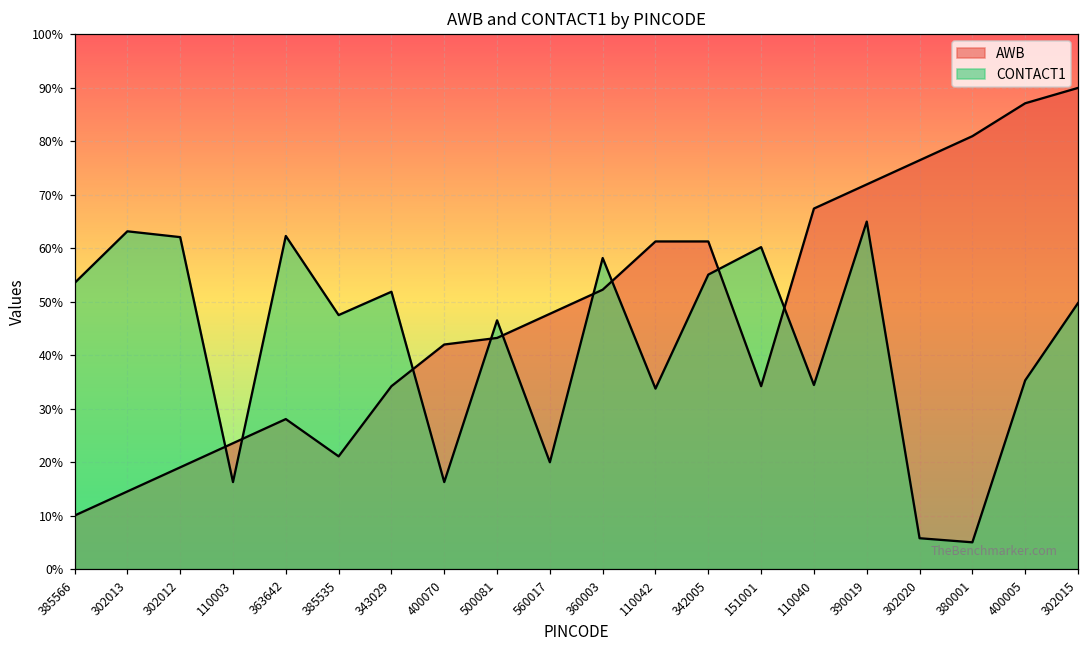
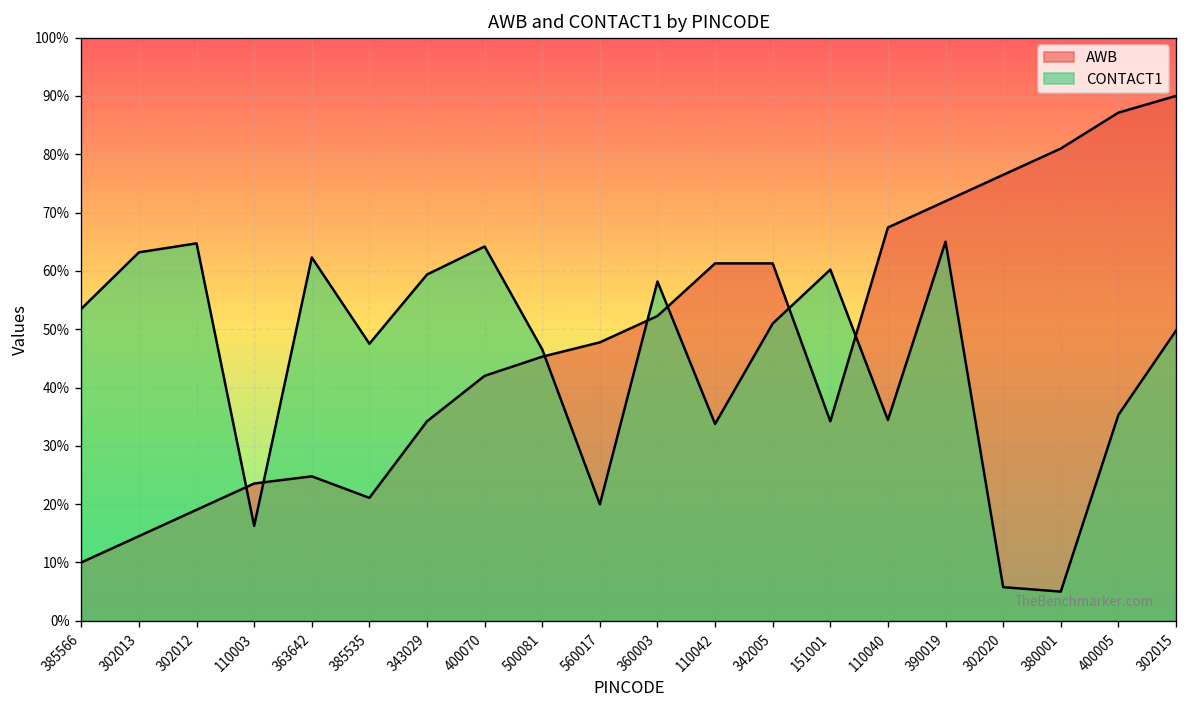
CONTACT1, 302012: 62% -> 65%
AWB, 363642: 28% -> 25%
CONTACT1, 343029: 52% -> 59%
CONTACT1, 400070: 16% -> 64%
AWB, 500081: 43% -> 45%
CONTACT1, 342005: 55% -> 51%
